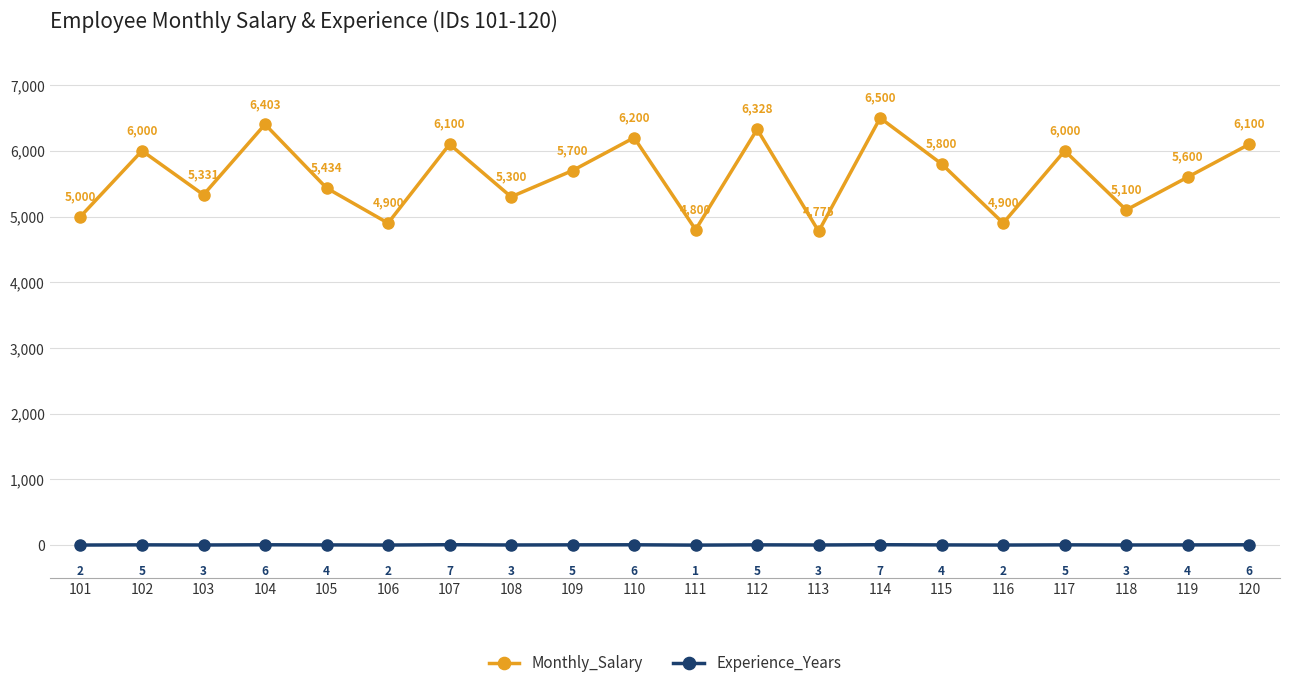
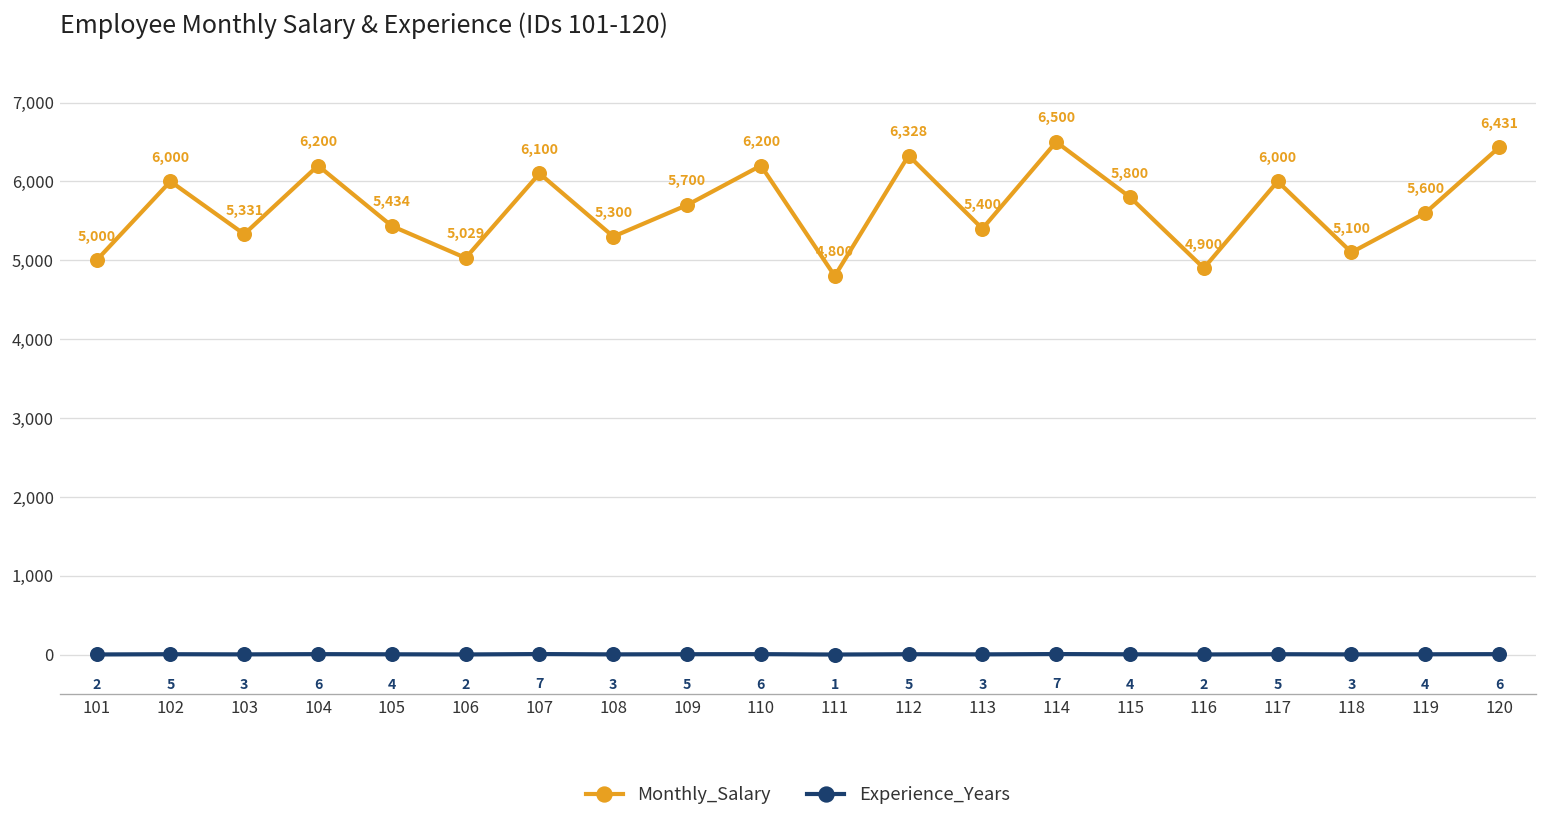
Monthly_Salary, 104: 6,403 -> 6,200
Monthly_Salary, 106: 4,900 -> 5,029
Monthly_Salary, 113: 4,775 -> 5,400
Monthly_Salary, 120: 6,100 -> 6,431
